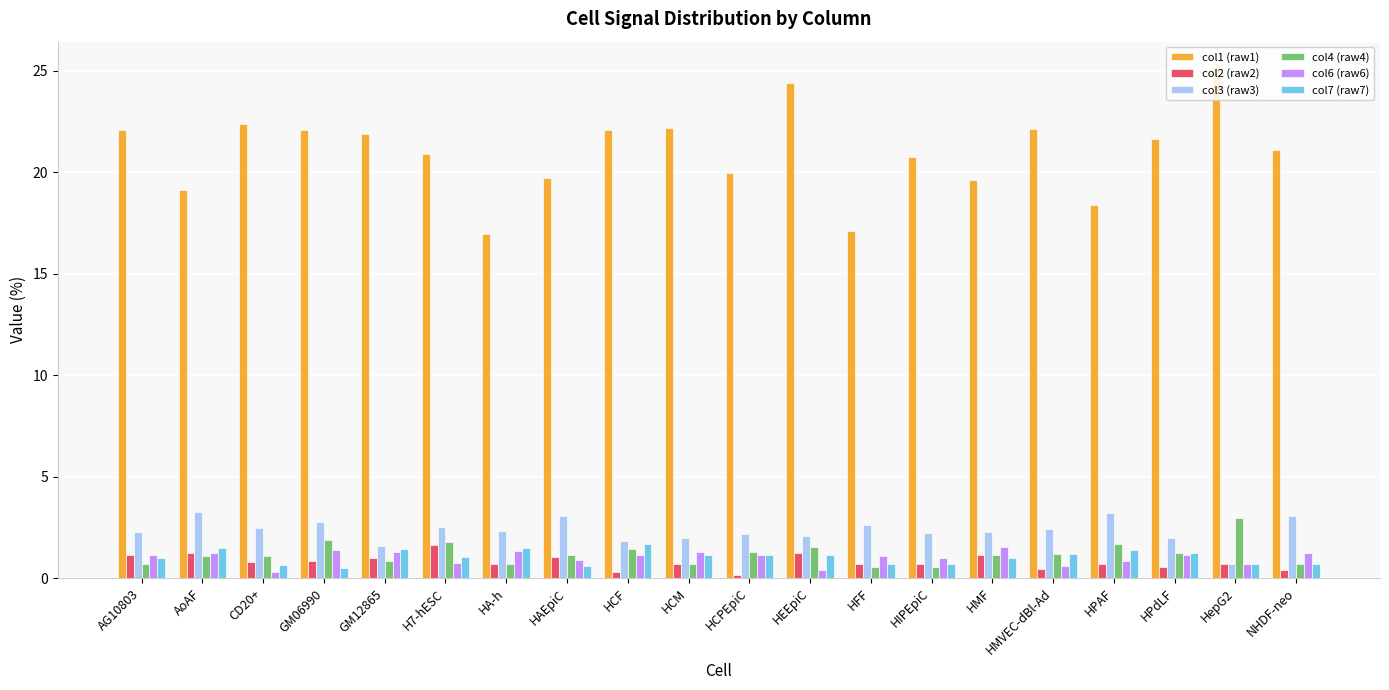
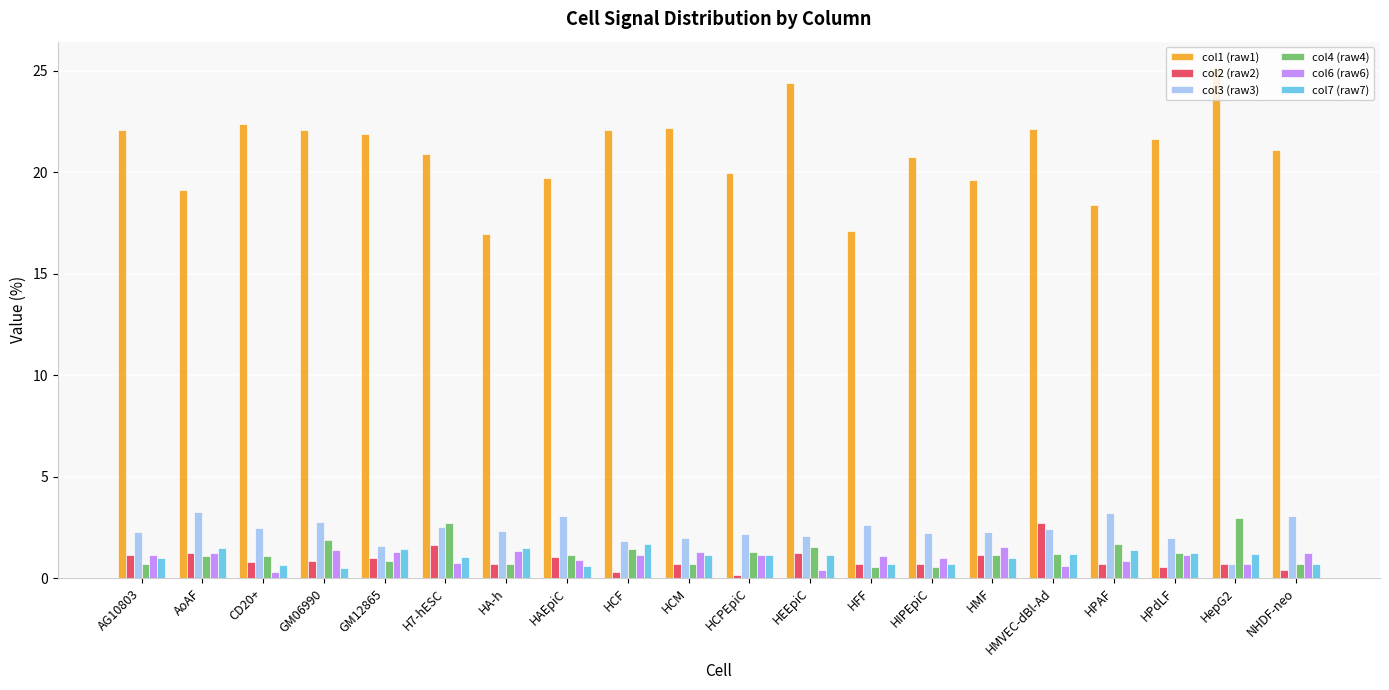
col4 (raw4), H7-hESC: 1.8 -> 2.7
col2 (raw2), HMVEC-dBl-Ad: 0.5 -> 2.7
col7 (raw7), HepG2: 0.7 -> 1.2
